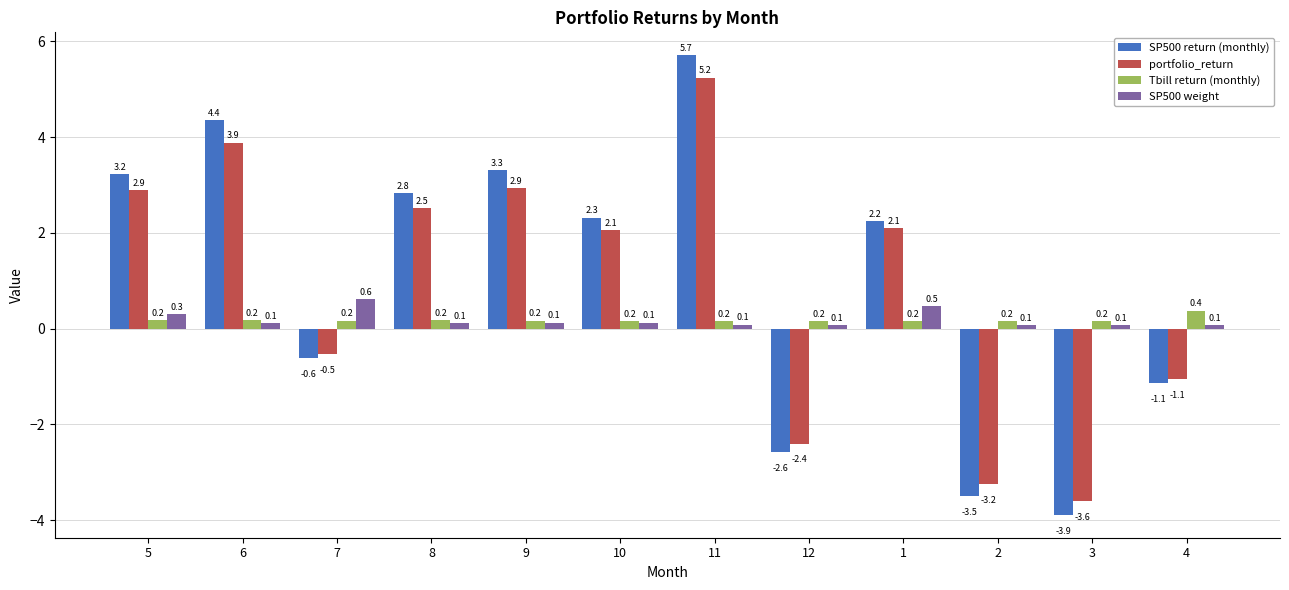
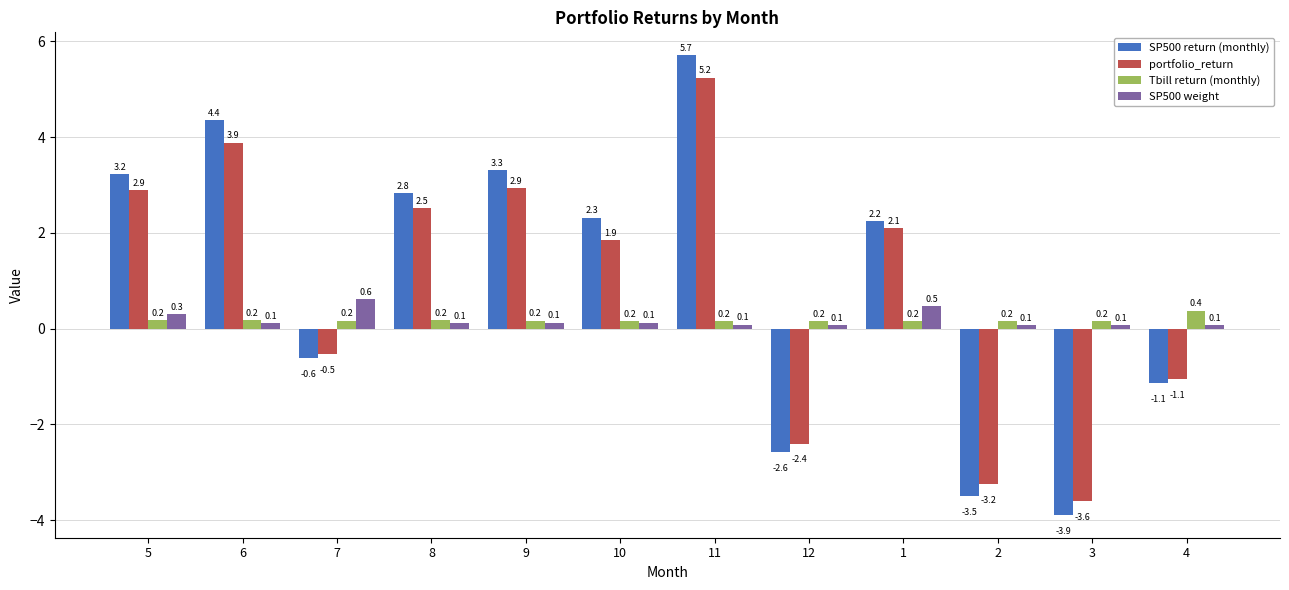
portfolio_return, 10: 2.1 -> 1.9
